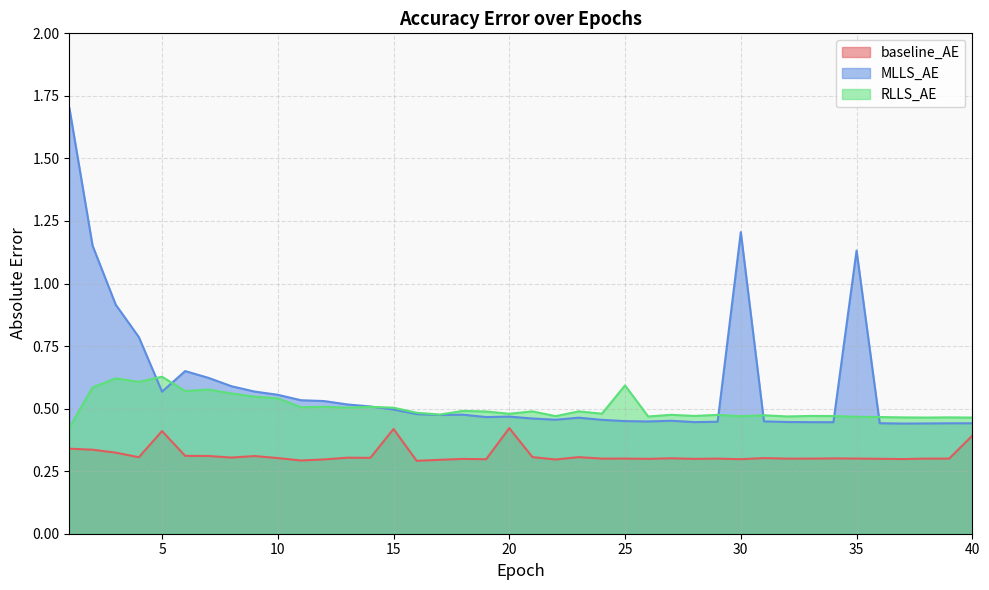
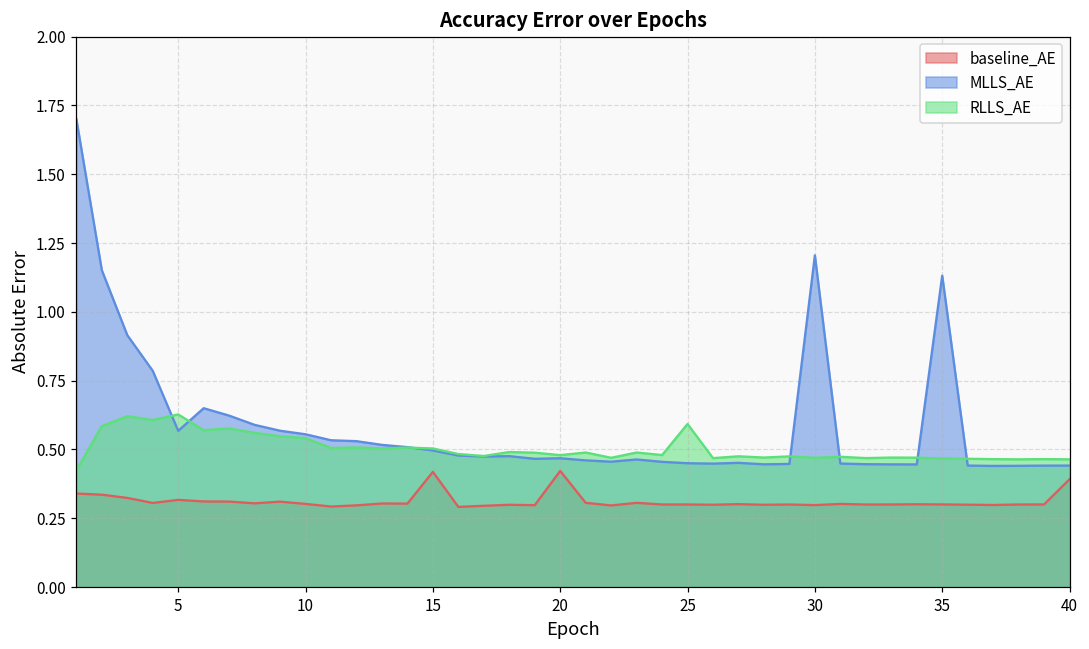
baseline_AE, 5: 0.41 -> 0.32
